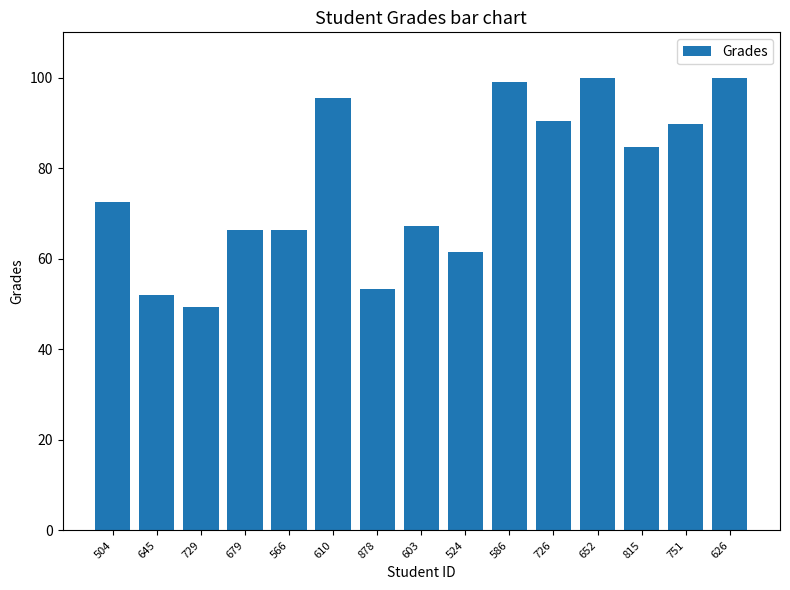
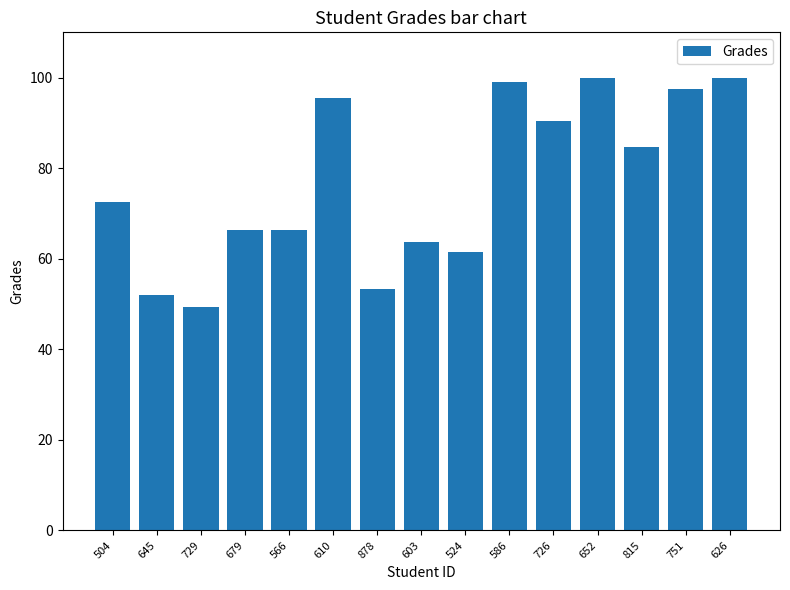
603: 67 -> 64
751: 90 -> 98
